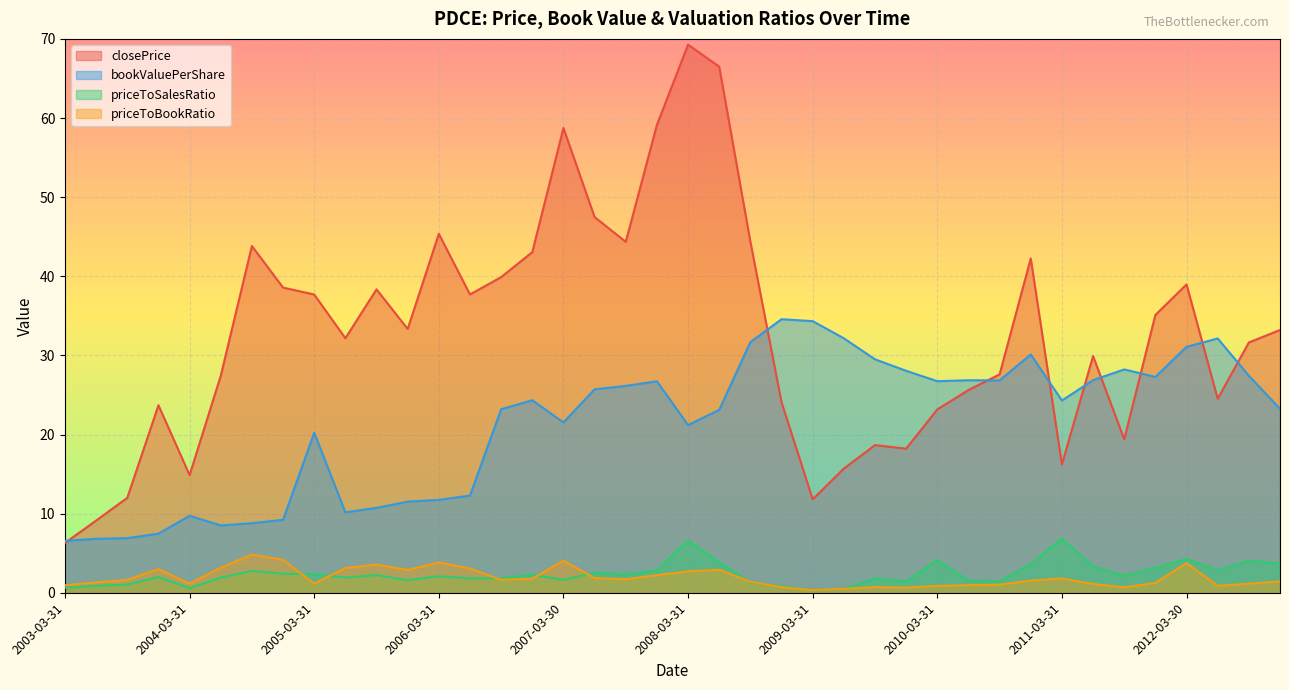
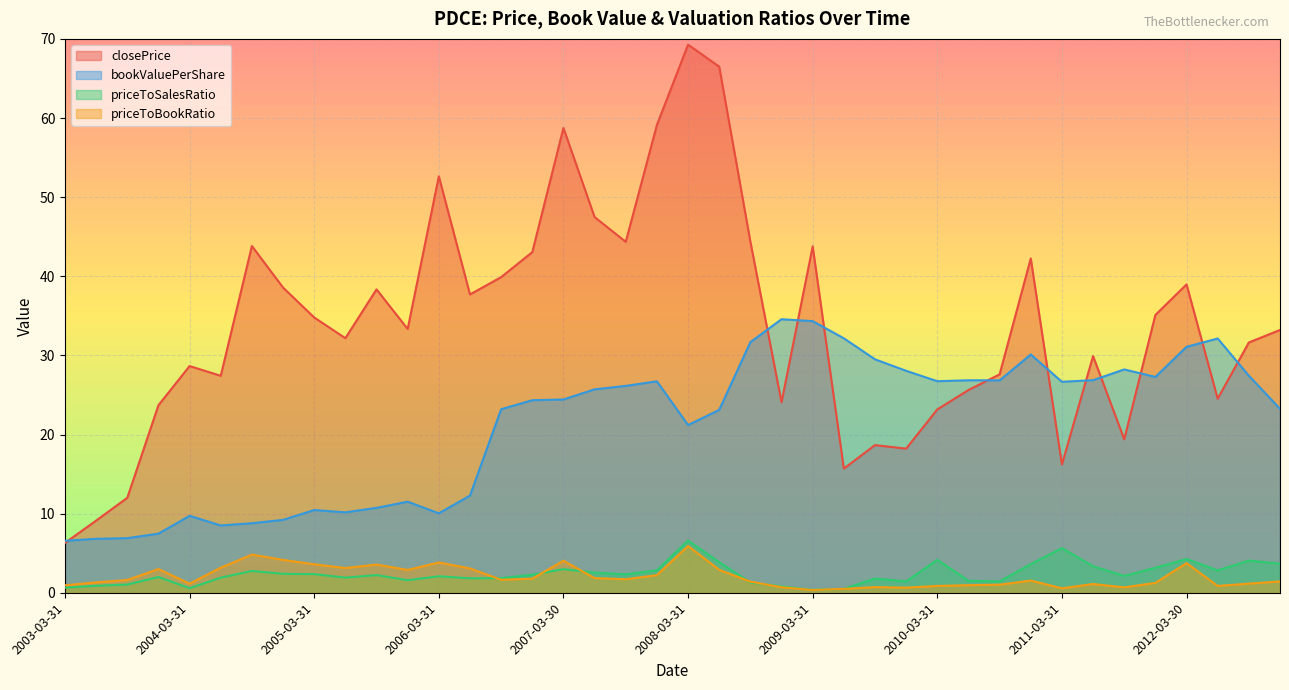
closePrice, 2004-03-31: 15 -> 29
closePrice, 2005-03-31: 38 -> 35
bookValuePerShare, 2005-03-31: 20 -> 10
priceToBookRatio, 2005-03-31: 1 -> 4
closePrice, 2006-03-31: 45 -> 53
bookValuePerShare, 2006-03-31: 12 -> 10
bookValuePerShare, 2007-03-30: 22 -> 24
priceToSalesRatio, 2007-03-30: 2 -> 3
priceToBookRatio, 2008-03-31: 3 -> 6
closePrice, 2009-03-31: 12 -> 44
bookValuePerShare, 2011-03-31: 24 -> 27
priceToSalesRatio, 2011-03-31: 7 -> 6
priceToBookRatio, 2011-03-31: 2 -> 1
